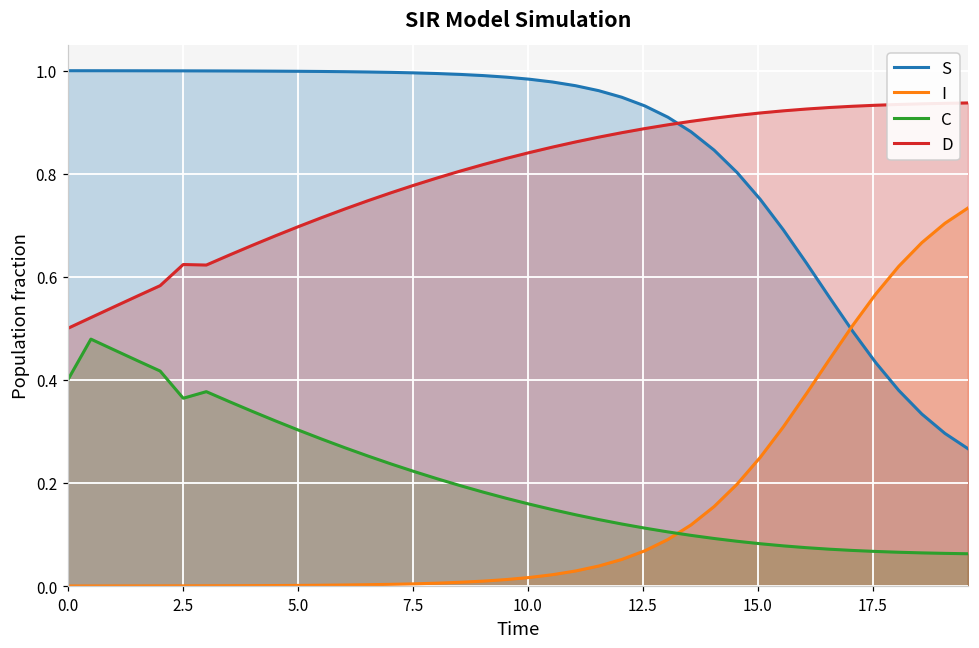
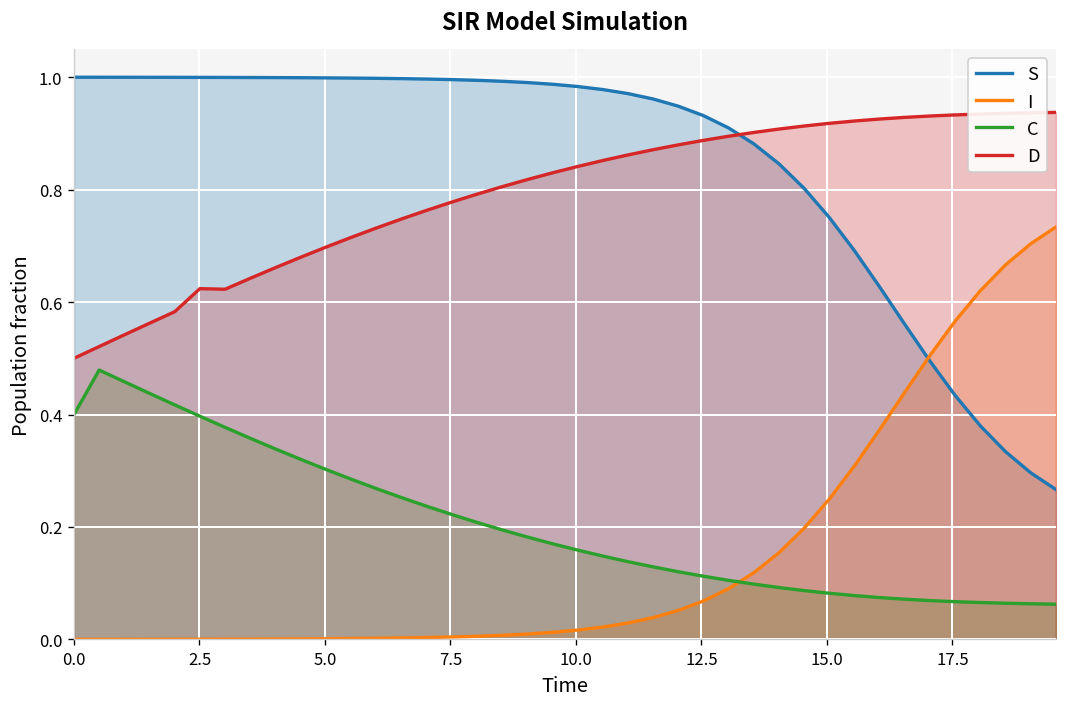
C, 2.5: 0.36 -> 0.40
